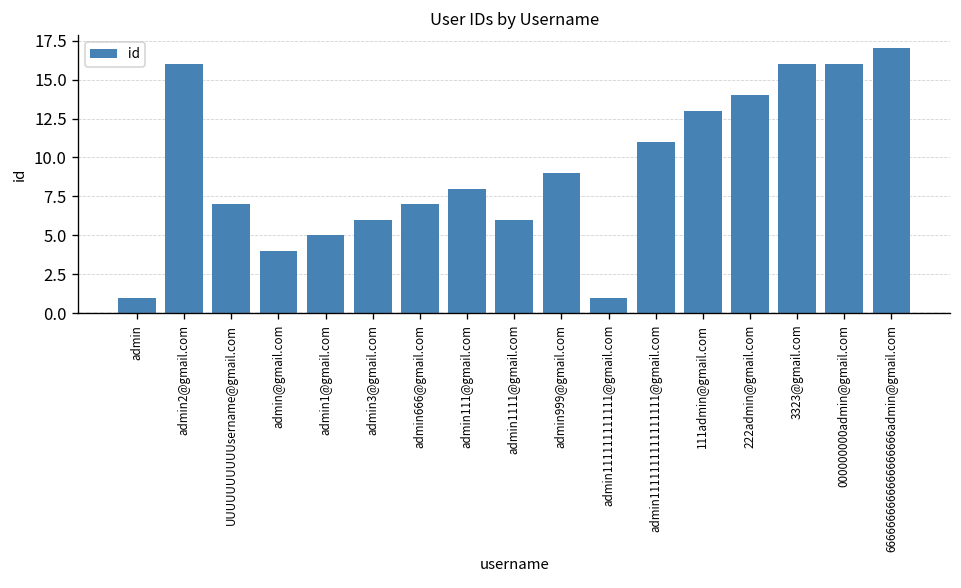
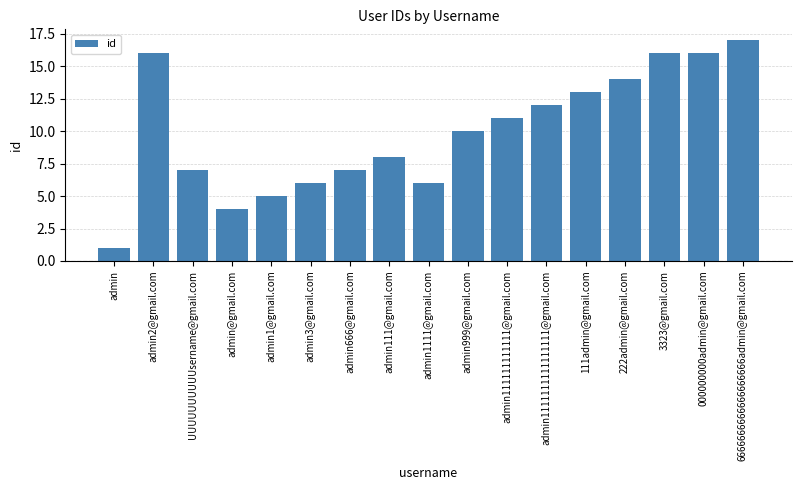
admin999@gmail.com: 9 -> 10
admin111111111111@gmail.com: 1 -> 11
admin1111111111111111@gmail.com: 11 -> 12
